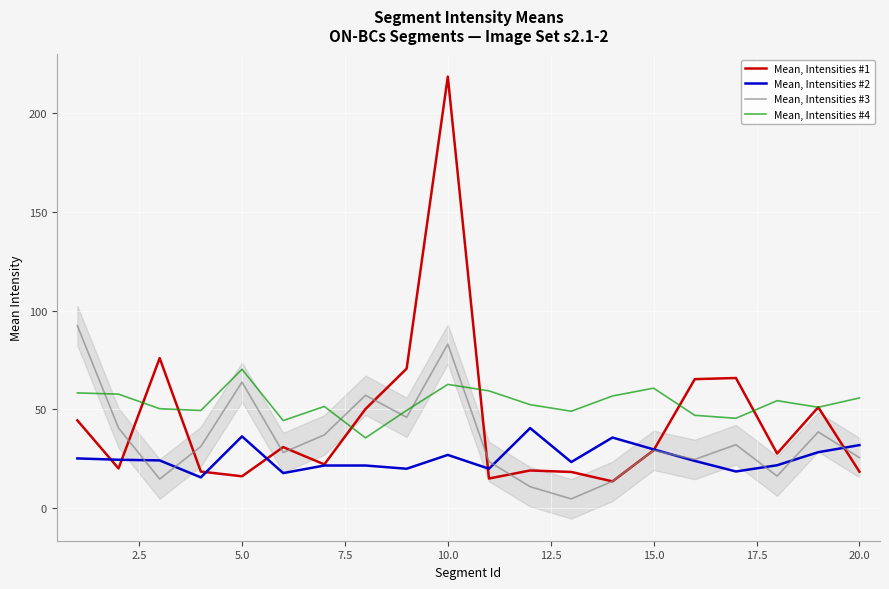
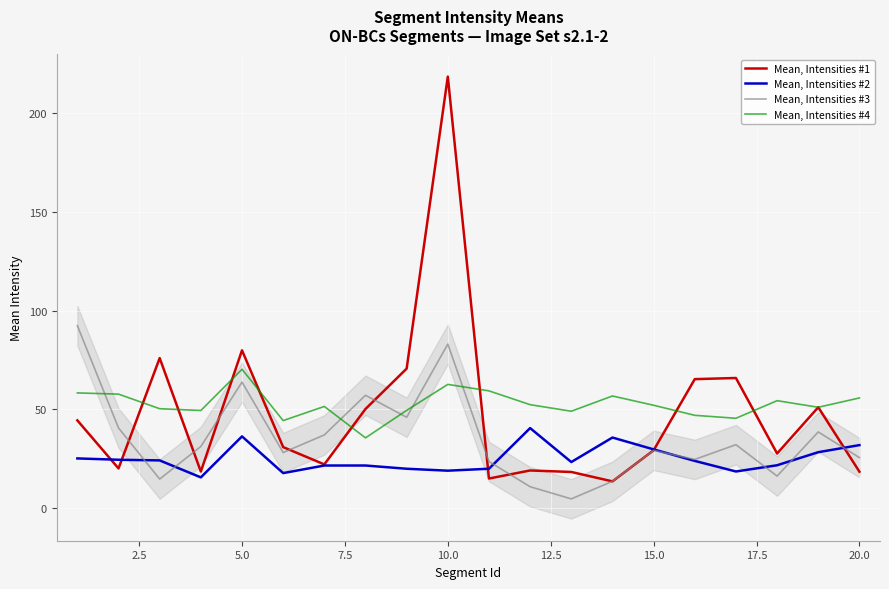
Mean, Intensities #1, 5.0: 16 -> 80
Mean, Intensities #2, 10.0: 27 -> 19
Mean, Intensities #4, 15.0: 61 -> 52
